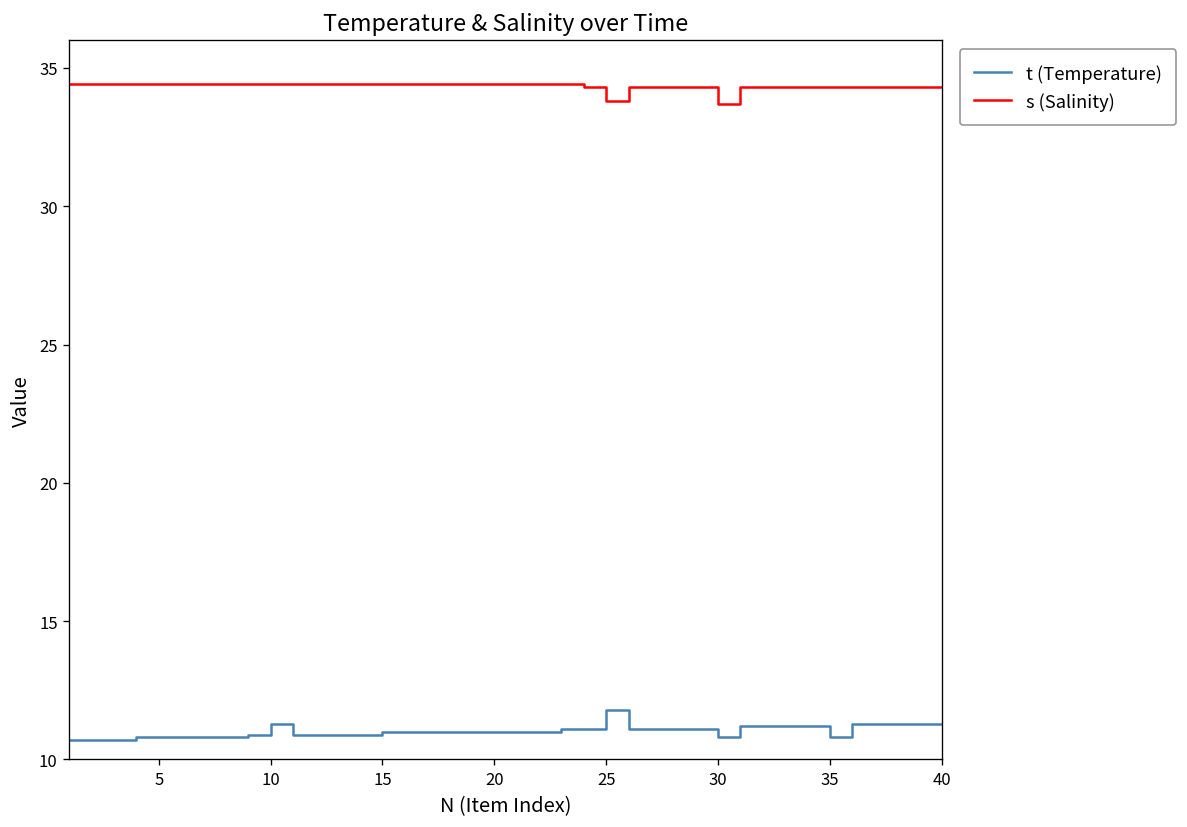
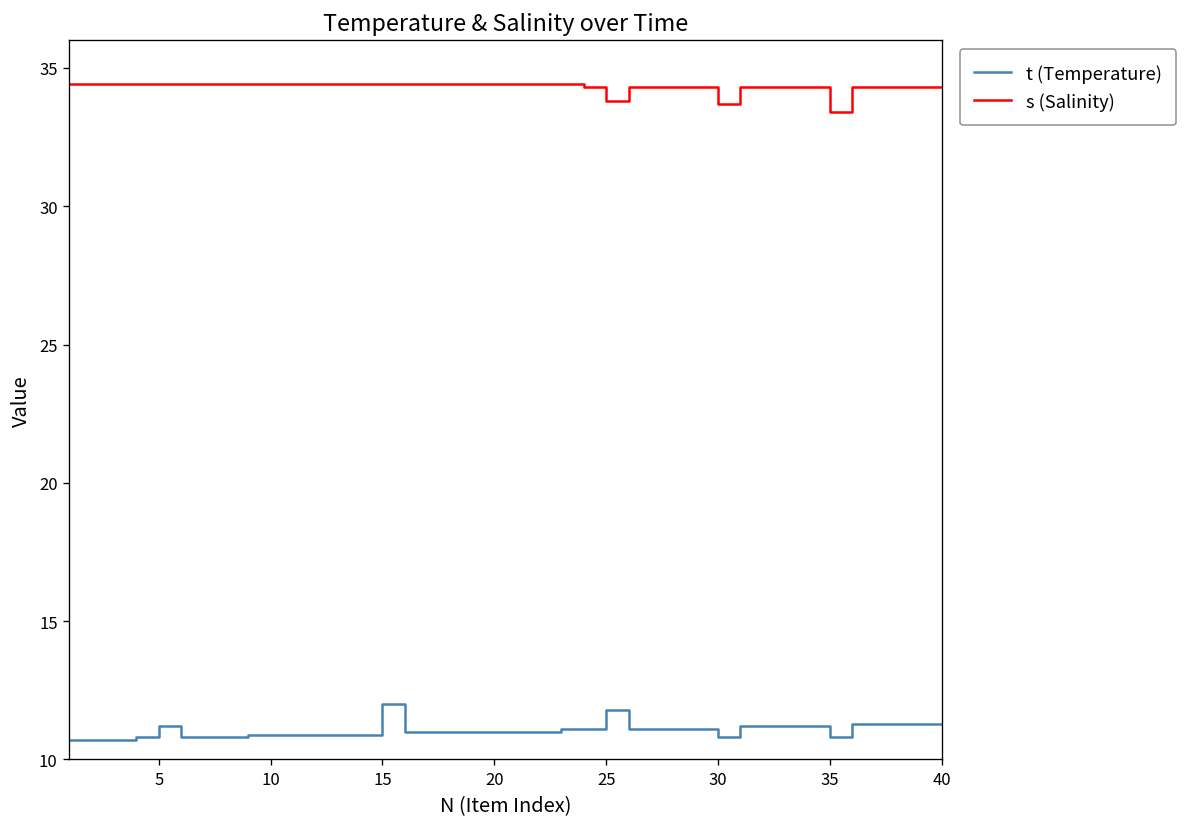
t (Temperature), 5: 10.8 -> 11.2
t (Temperature), 10: 11.3 -> 10.9
t (Temperature), 15: 11 -> 12
s (Salinity), 35: 34.3 -> 33.4
